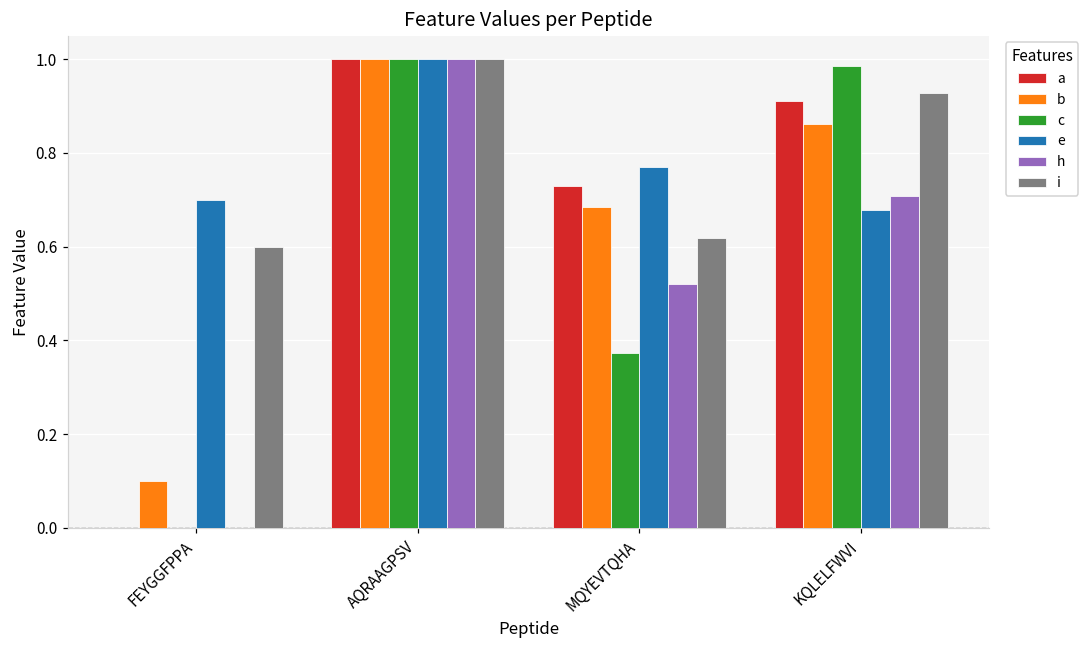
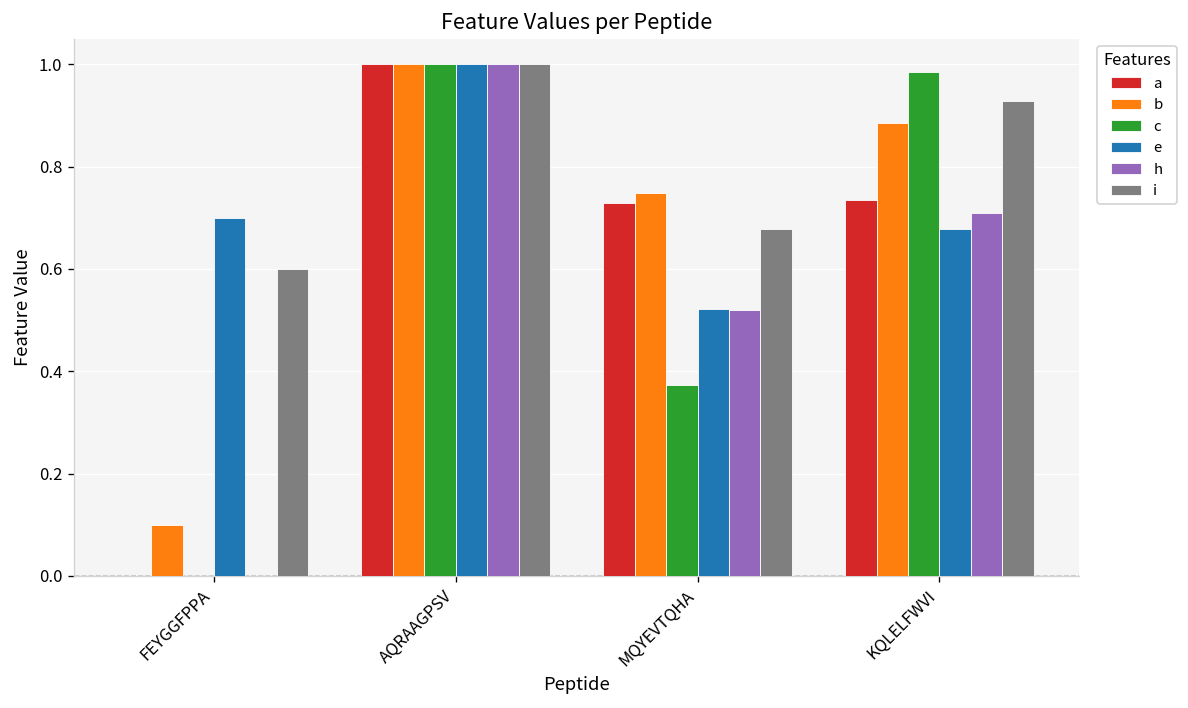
b, MQYEVTQHA: 0.69 -> 0.75
e, MQYEVTQHA: 0.77 -> 0.52
i, MQYEVTQHA: 0.62 -> 0.68
a, KQLELFWVI: 0.91 -> 0.74
b, KQLELFWVI: 0.86 -> 0.88
